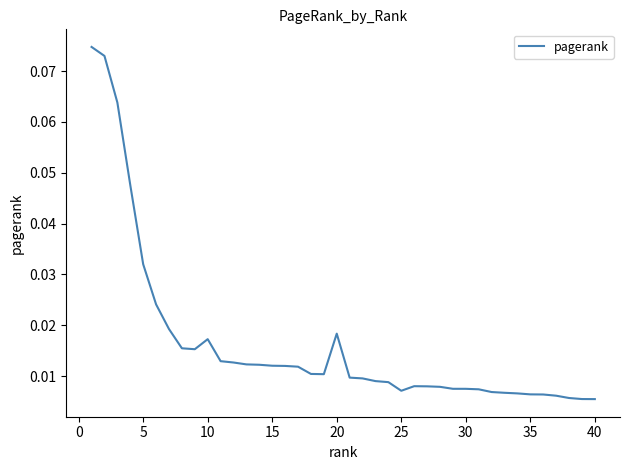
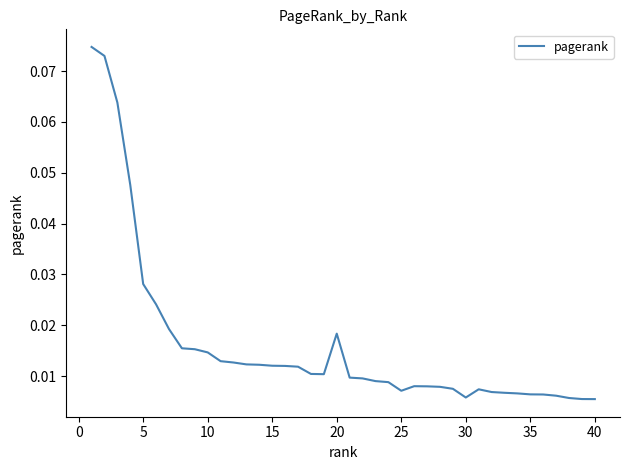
5: 0.032 -> 0.028
10: 0.017 -> 0.015
30: 0.008 -> 0.006
